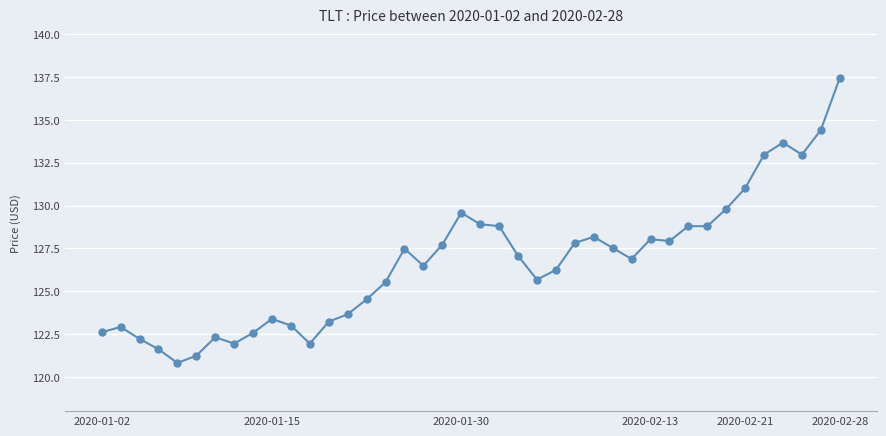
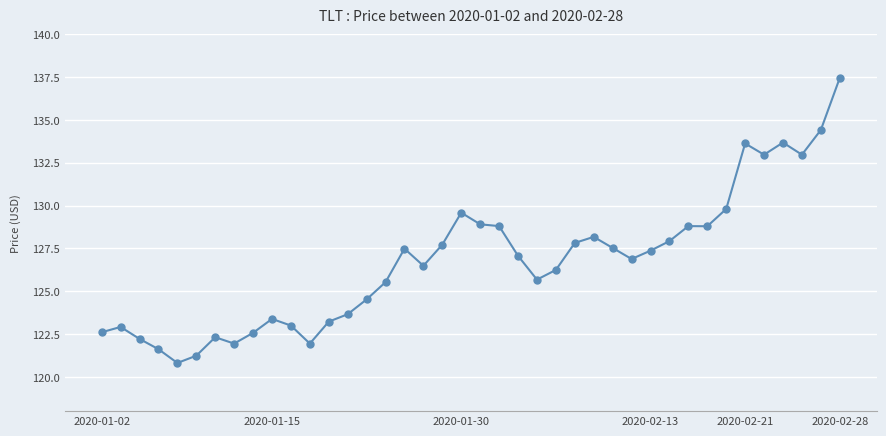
2020-02-13: 128.0 -> 127.4
2020-02-21: 131.0 -> 133.6
